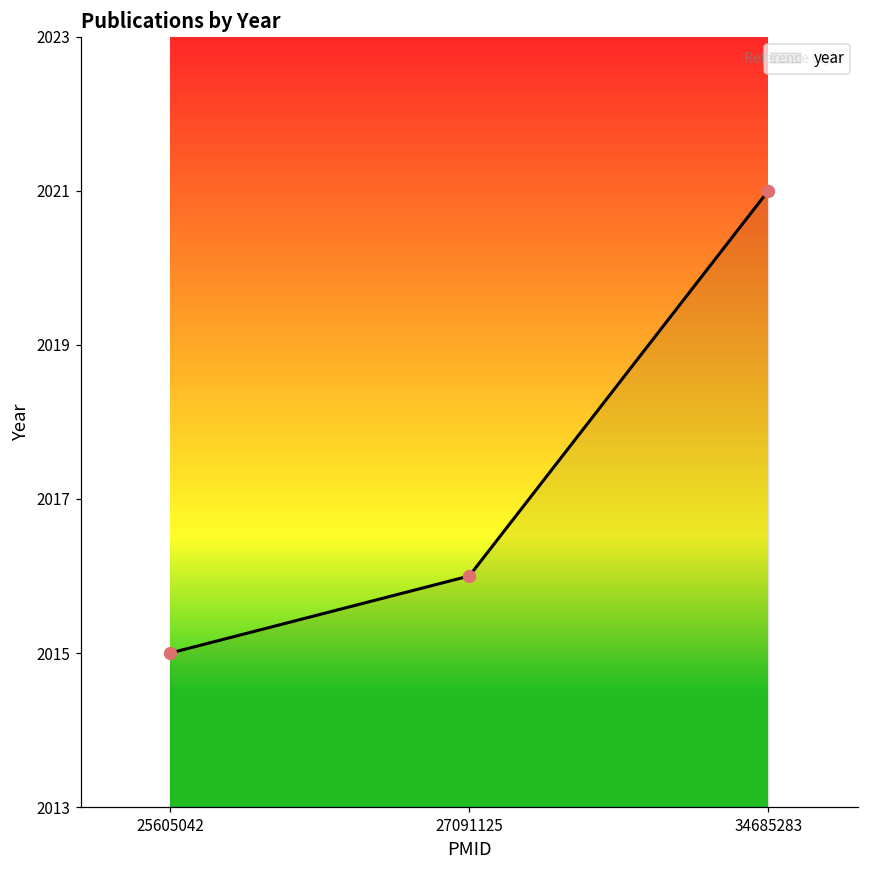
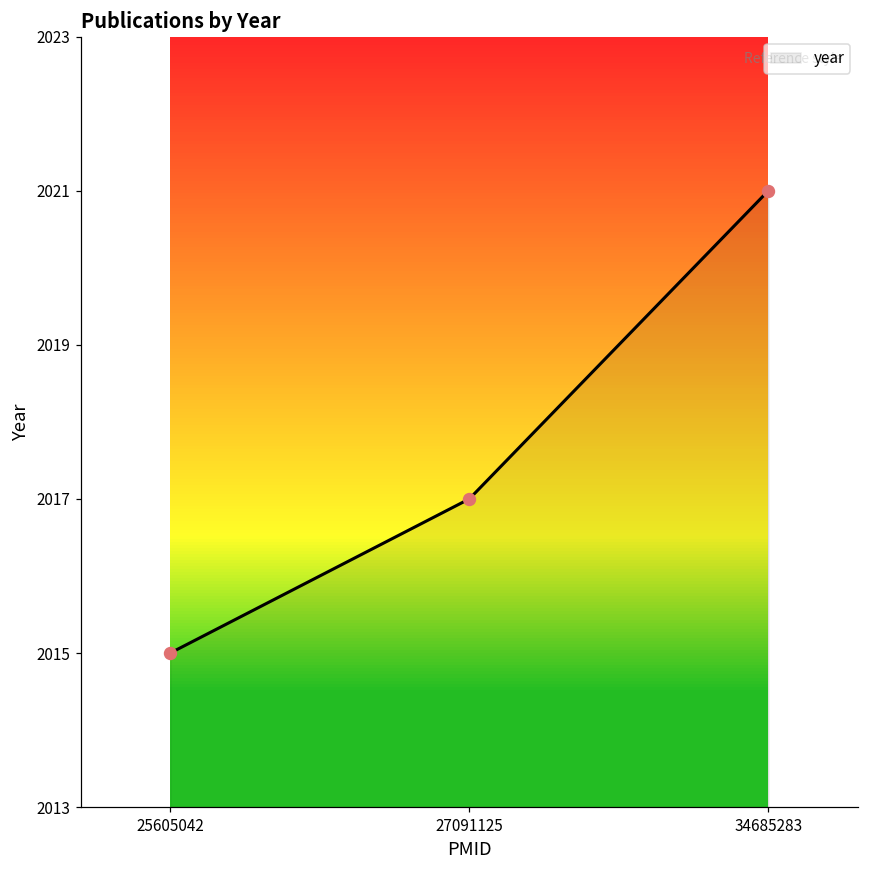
27091125: 2016 -> 2017
